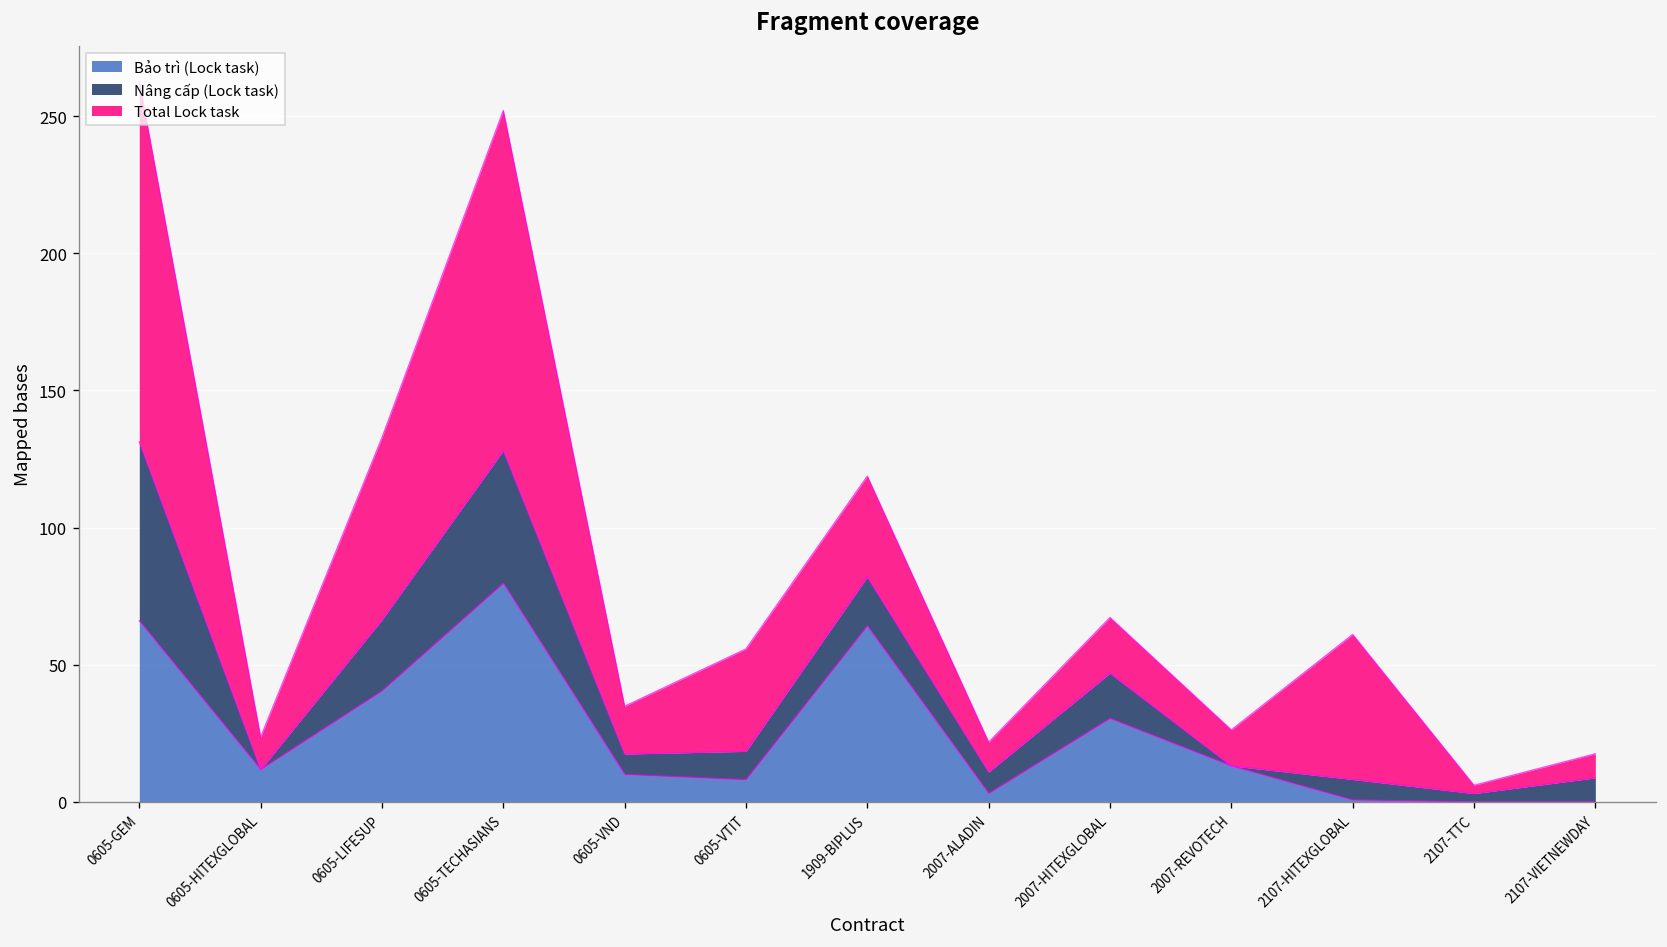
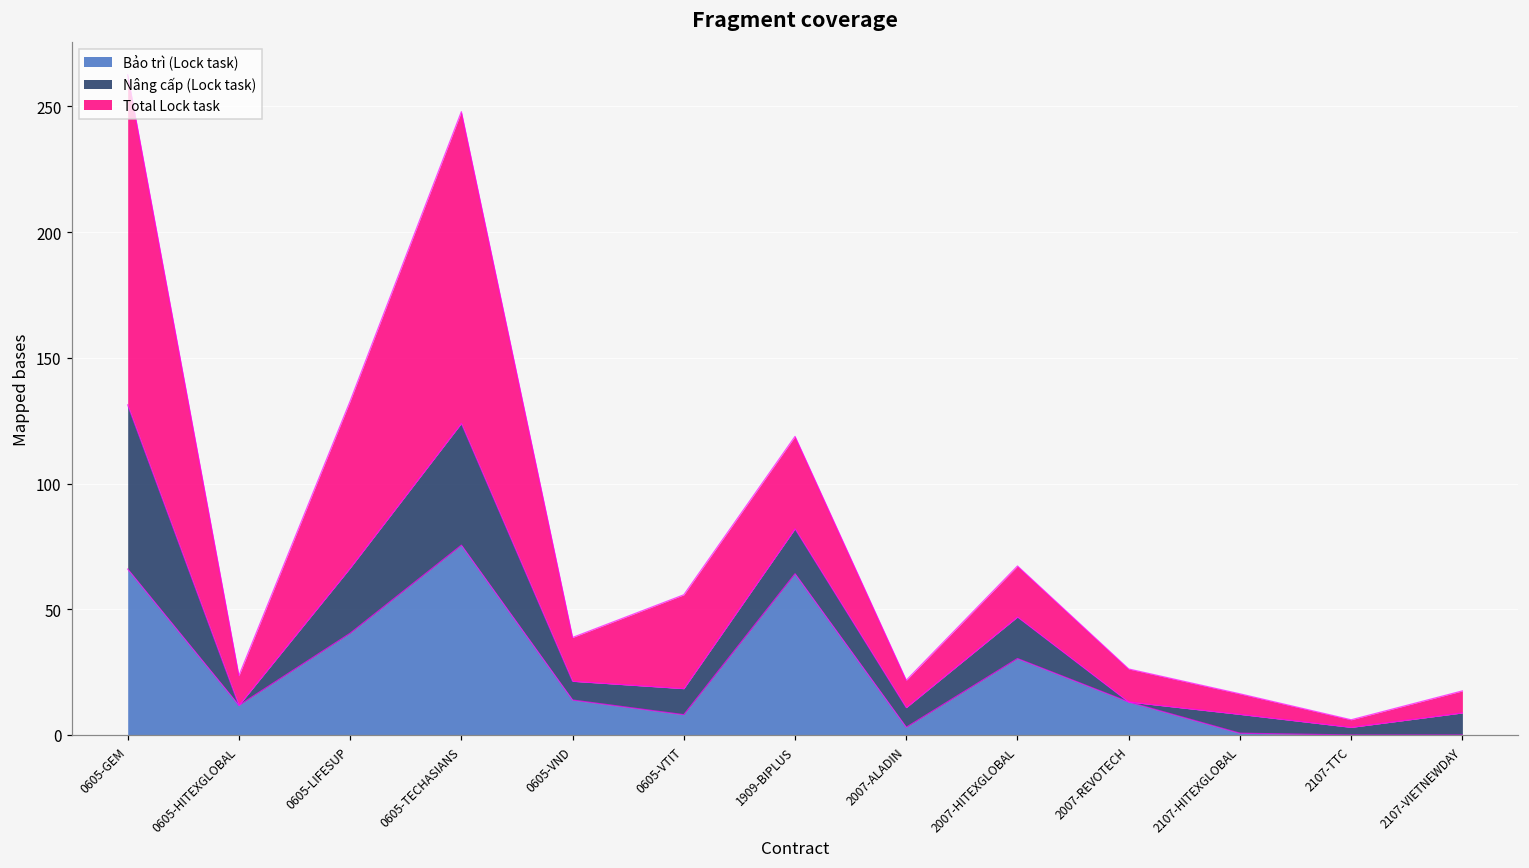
Bảo trì (Lock task), 0605-TECHASIANS: 80 -> 76
Bảo trì (Lock task), 0605-VND: 10 -> 14
Total Lock task, 2107-HITEXGLOBAL: 53 -> 8
